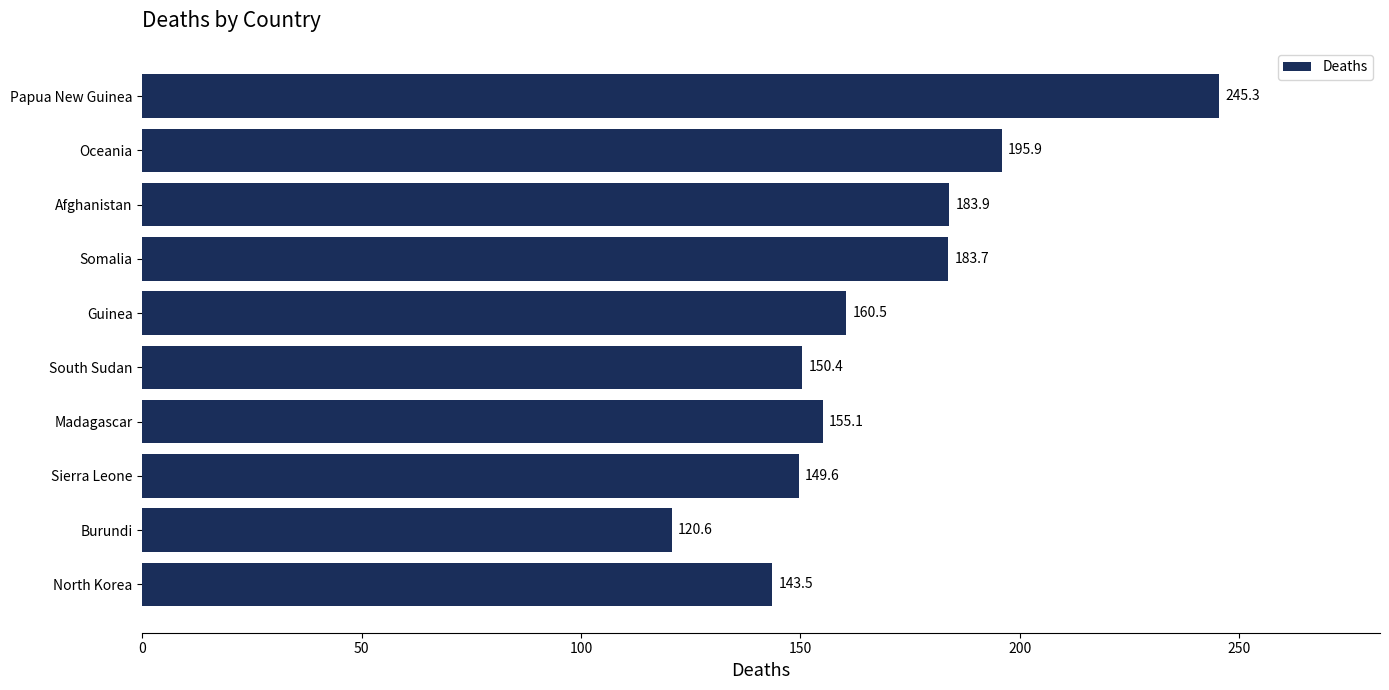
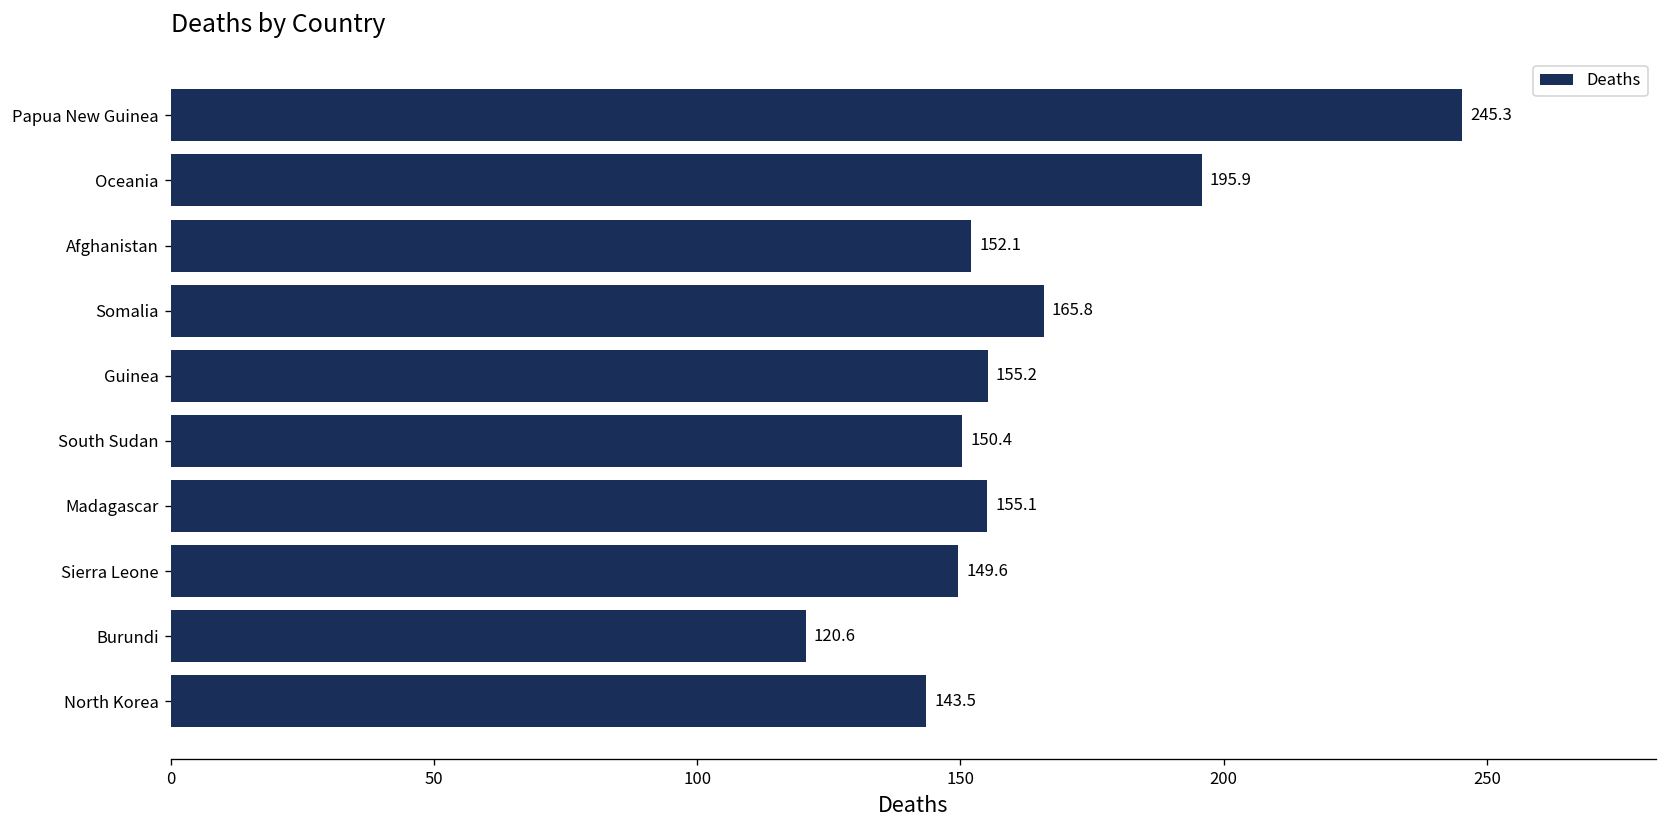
Afghanistan: 183.9 -> 152.1
Somalia: 183.7 -> 165.8
Guinea: 160.5 -> 155.2
